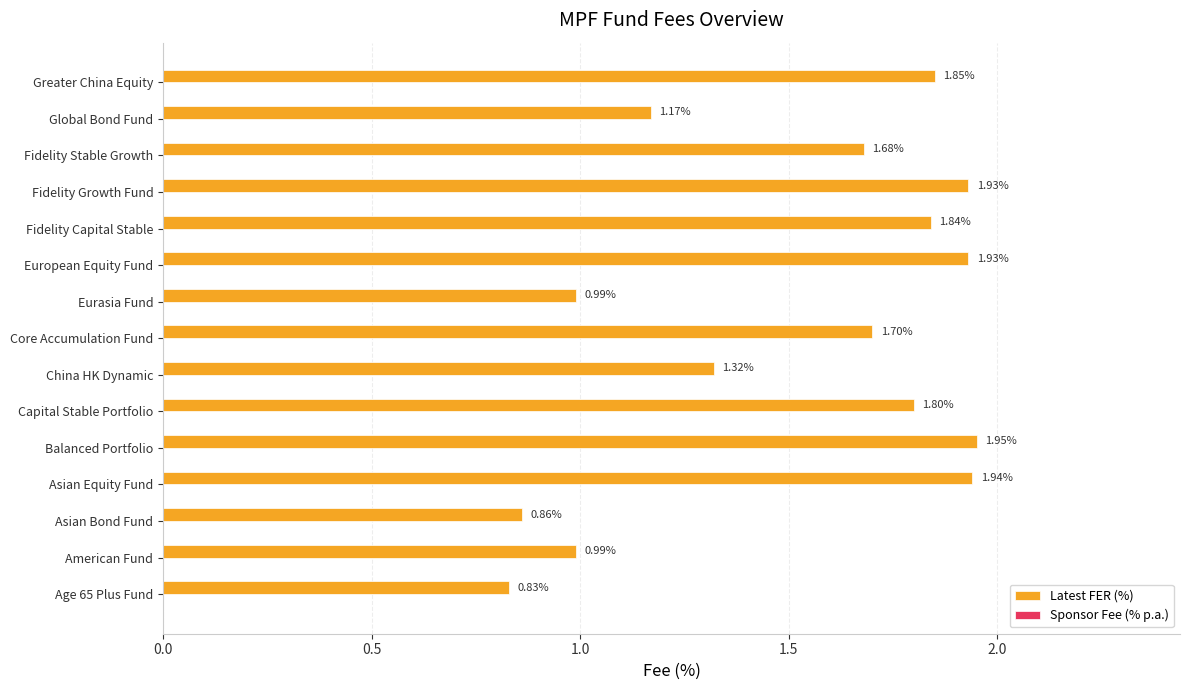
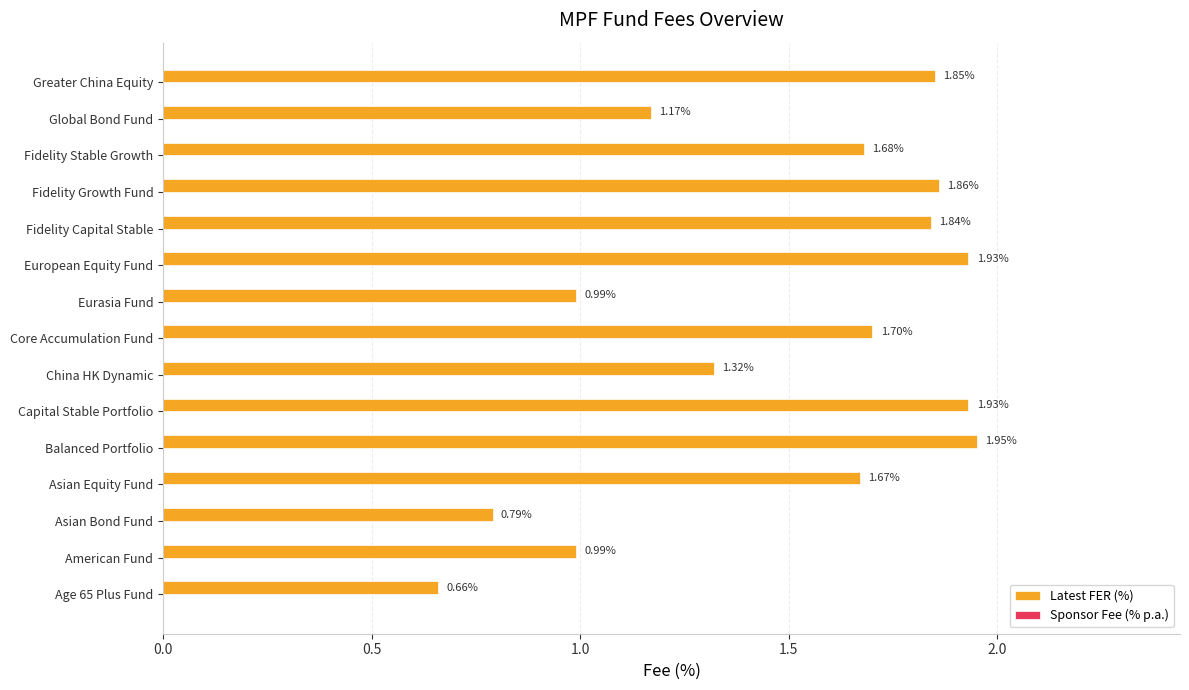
Latest FER (%), Fidelity Growth Fund: 1.93% -> 1.86%
Latest FER (%), Capital Stable Portfolio: 1.80% -> 1.93%
Latest FER (%), Asian Equity Fund: 1.94% -> 1.67%
Latest FER (%), Asian Bond Fund: 0.86% -> 0.79%
Latest FER (%), Age 65 Plus Fund: 0.83% -> 0.66%
